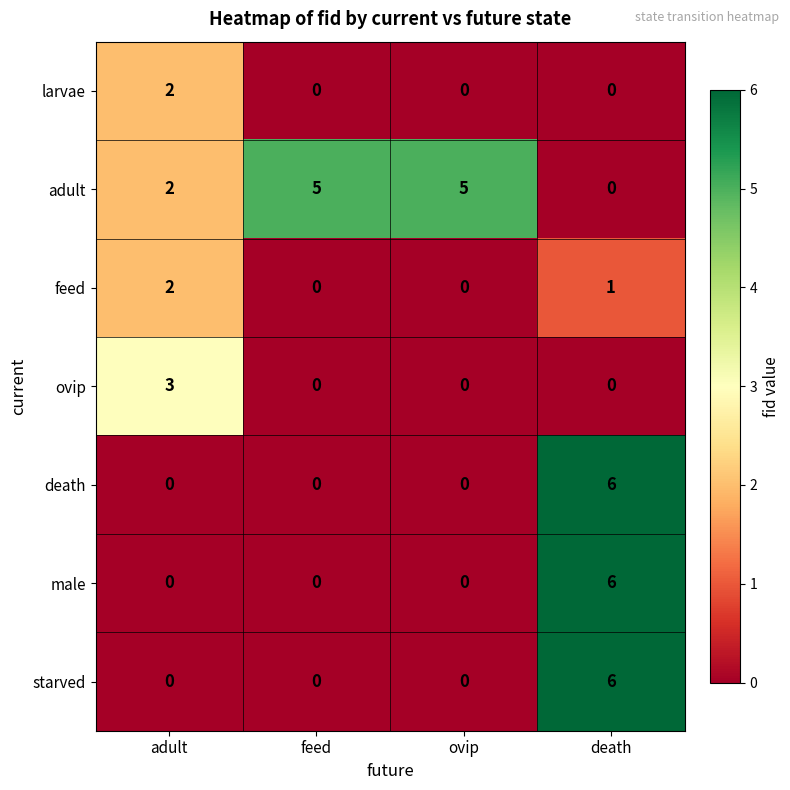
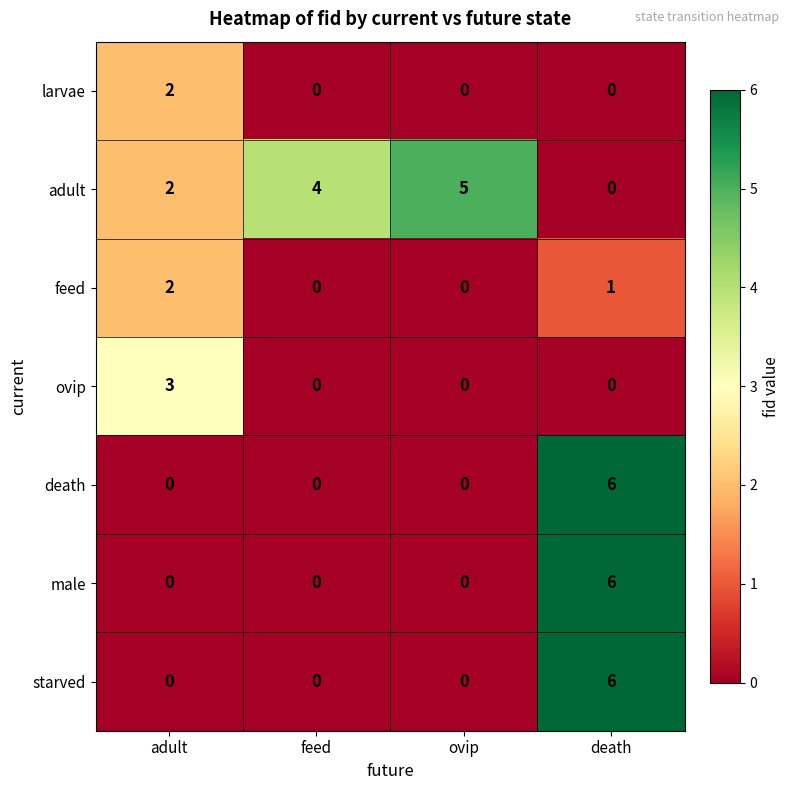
adult, feed: 5 -> 4
